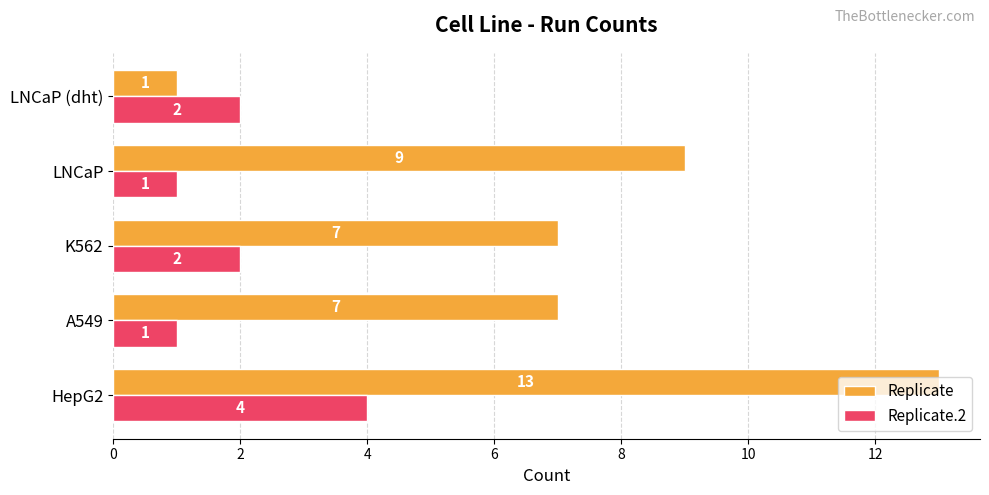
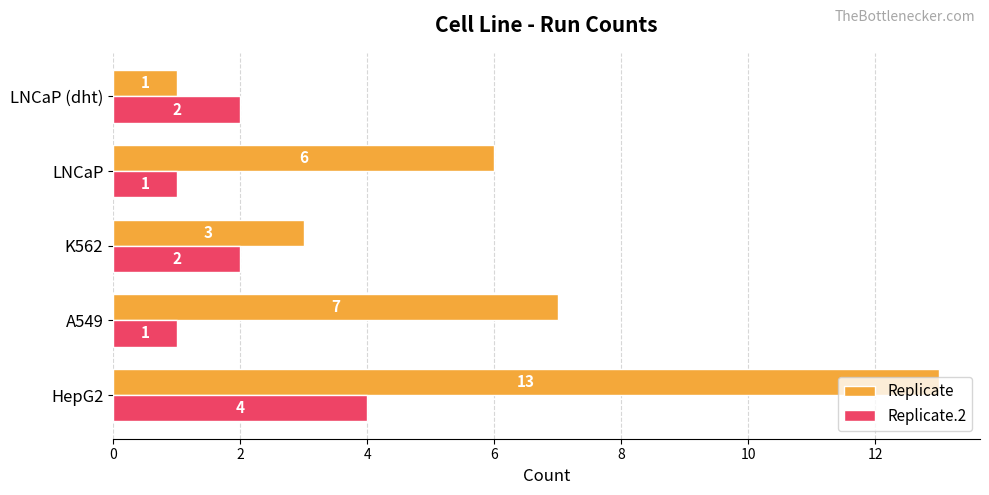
Replicate, LNCaP: 9 -> 6
Replicate, K562: 7 -> 3
